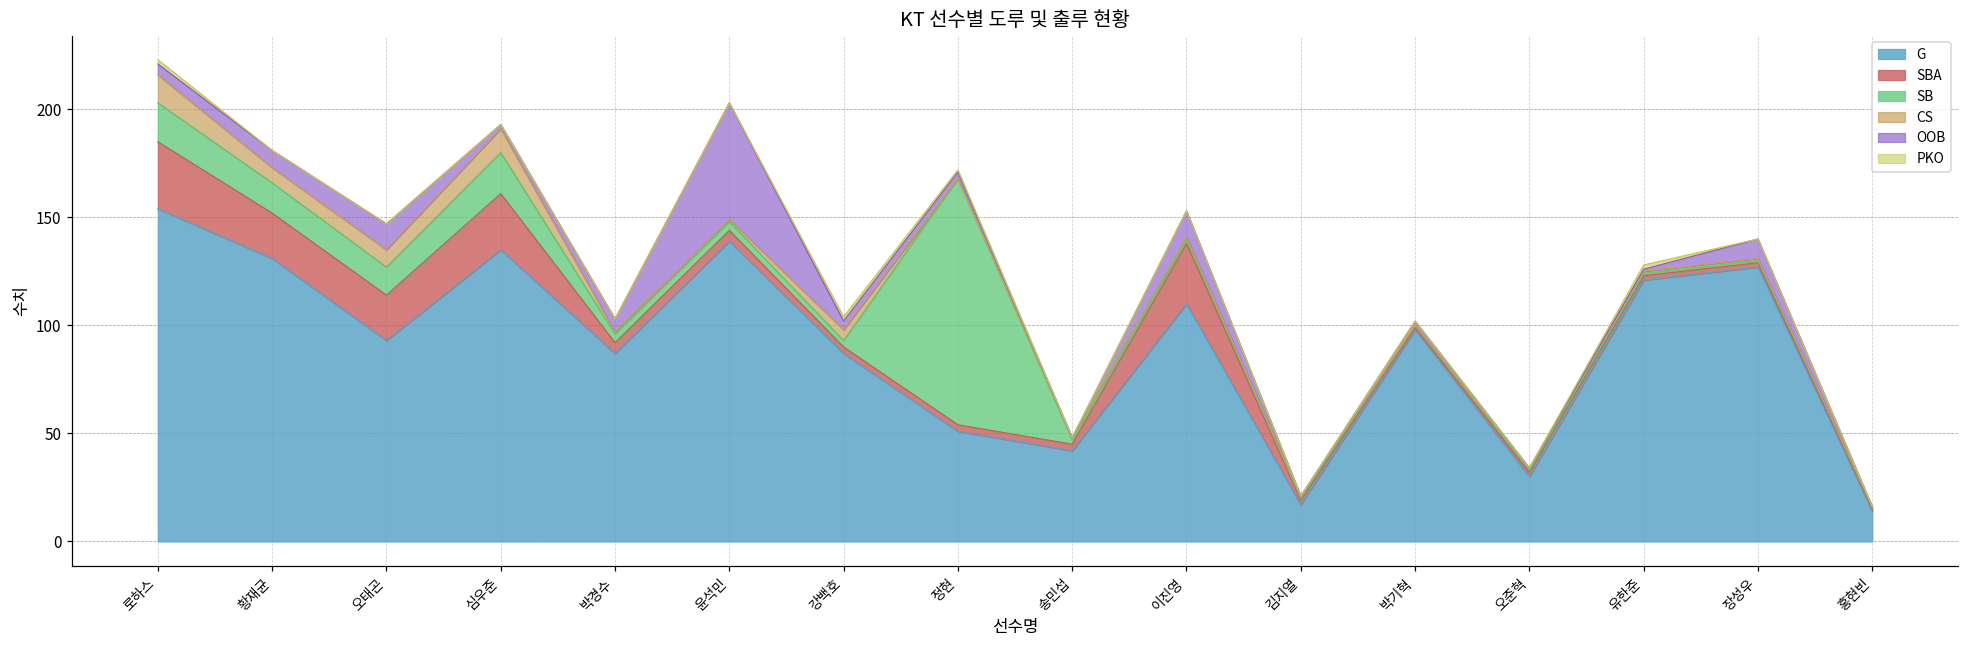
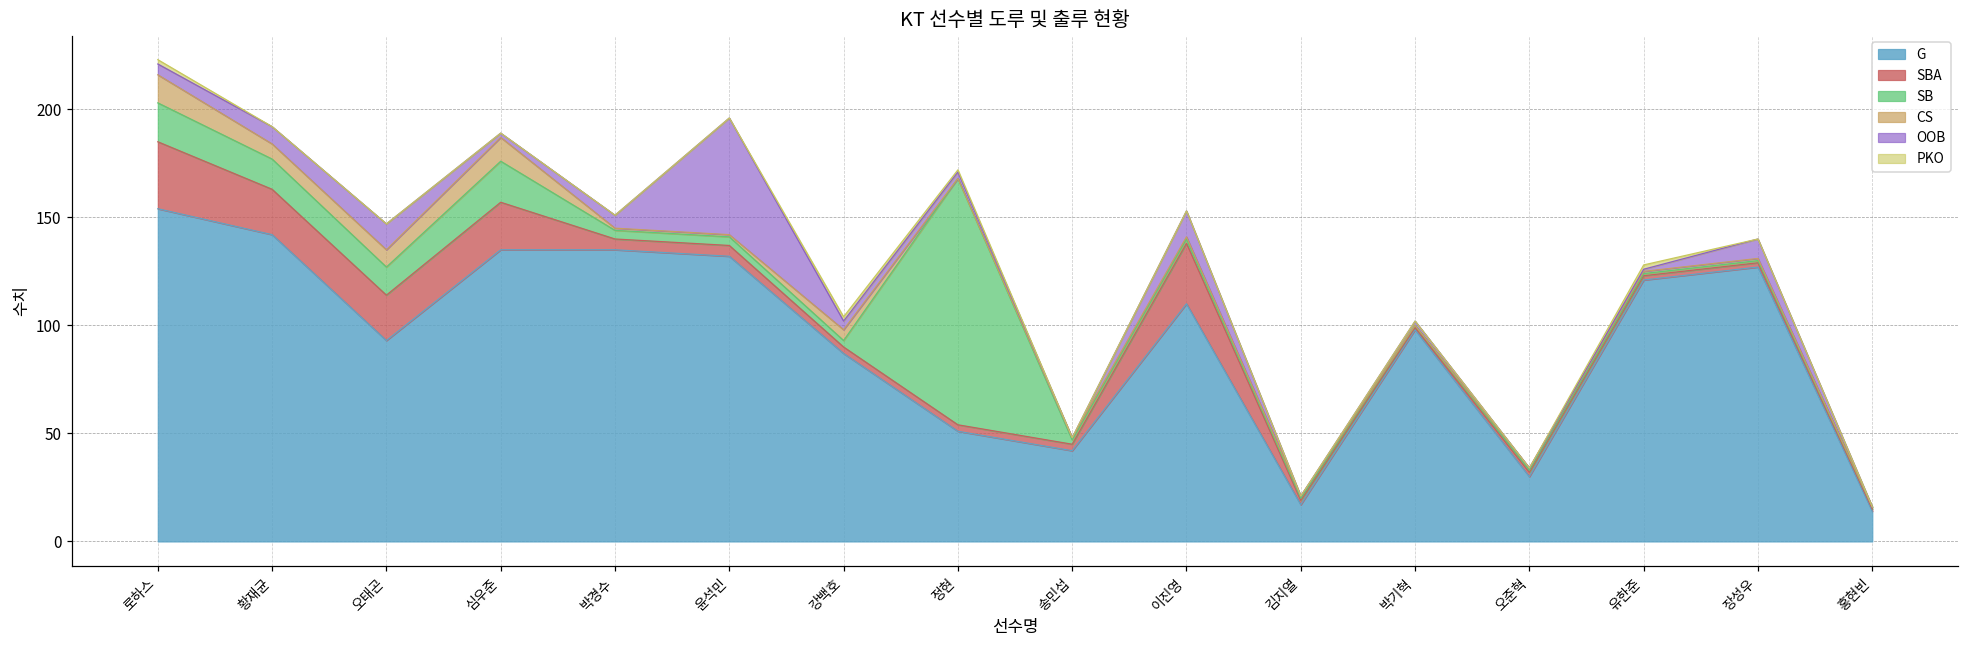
G, 황재균: 131 -> 142
SBA, 심우준: 26 -> 22
G, 박경수: 87 -> 135
G, 윤석민: 139 -> 132
